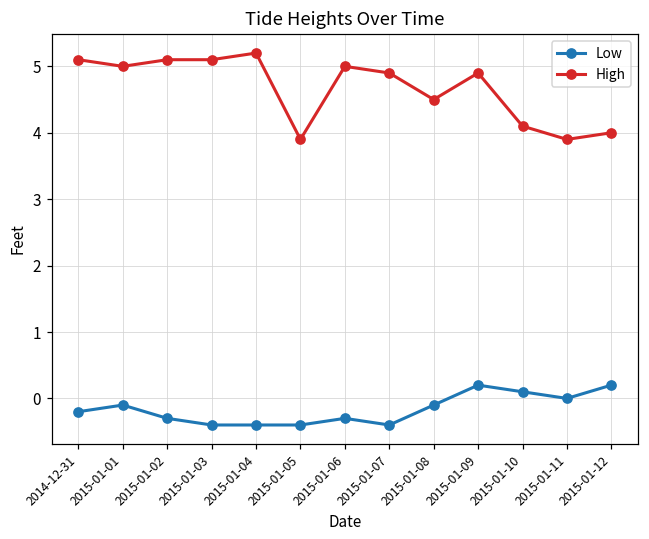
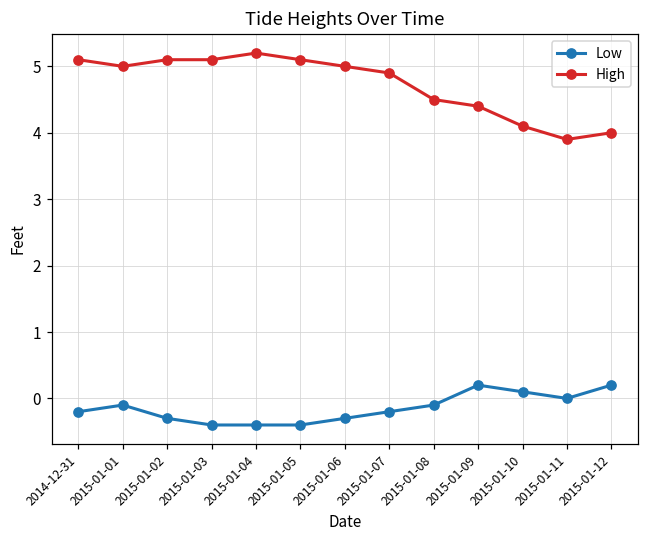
High, 2015-01-05: 3.9 -> 5.1
Low, 2015-01-07: -0.4 -> -0.2
High, 2015-01-09: 4.9 -> 4.4
